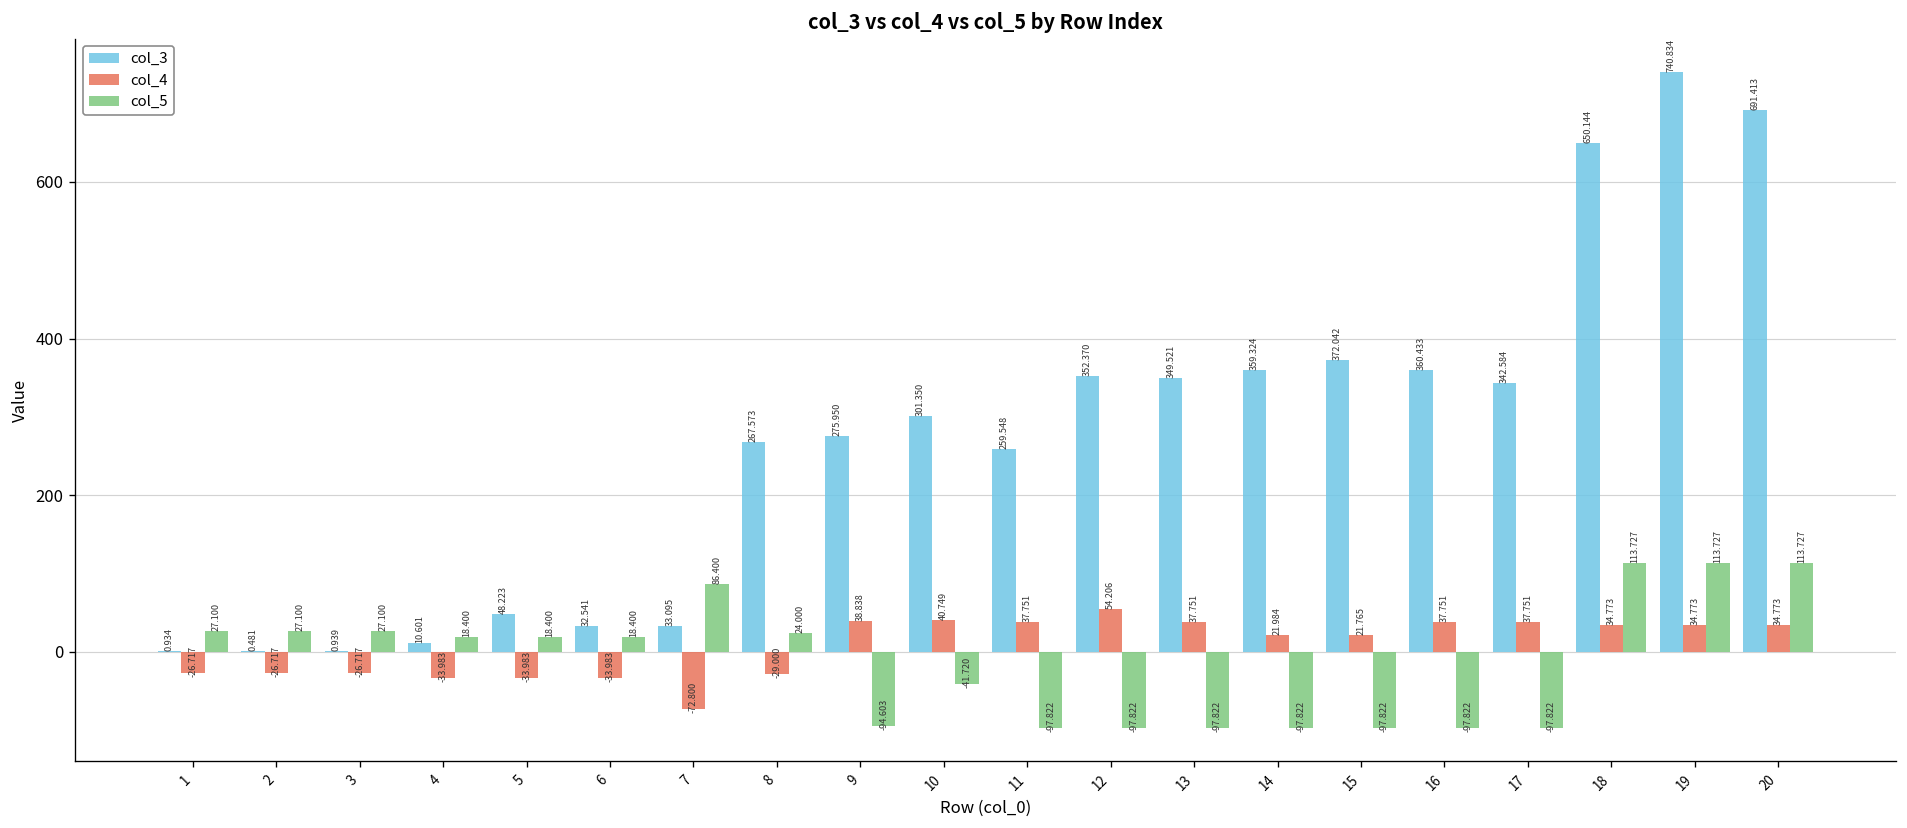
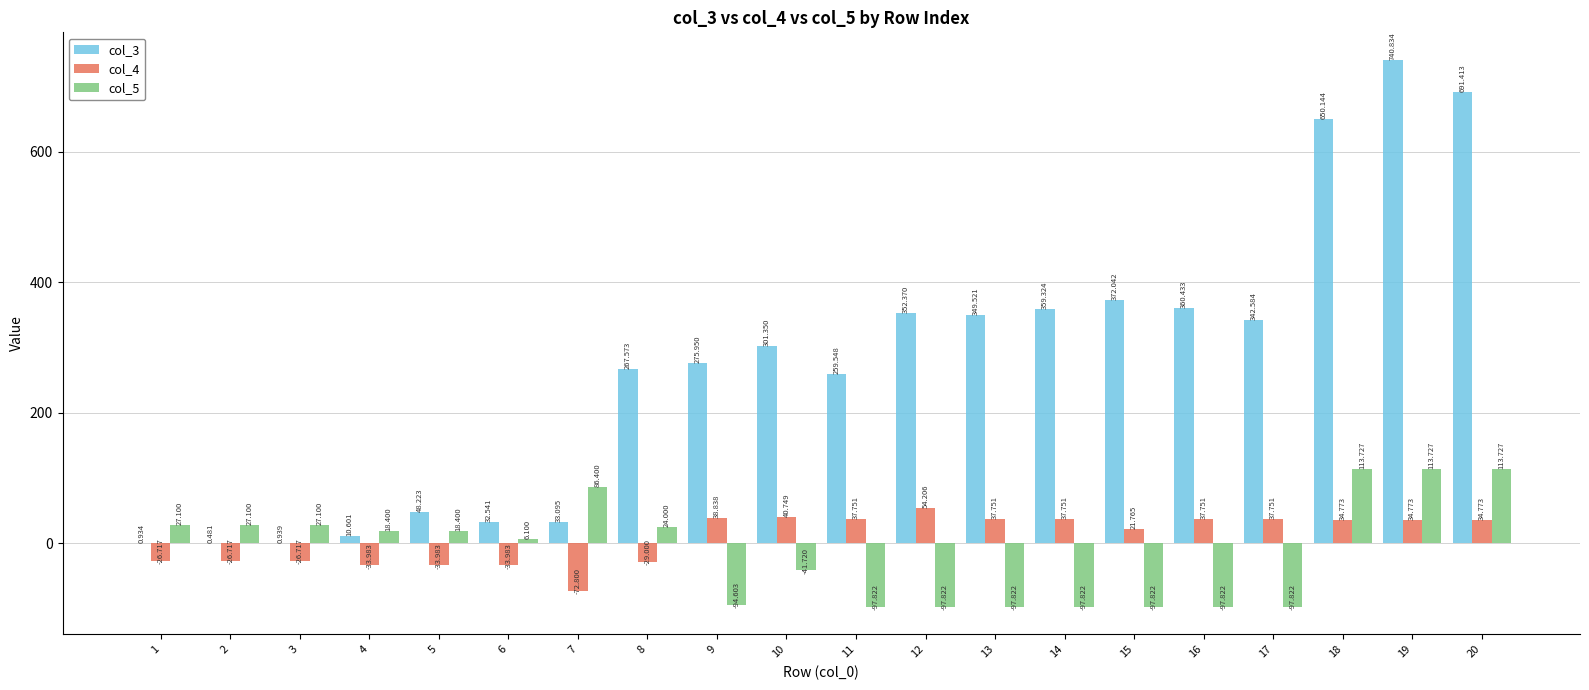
col_5, 6: 18.400 -> 6.100
col_4, 14: 21.984 -> 37.751
